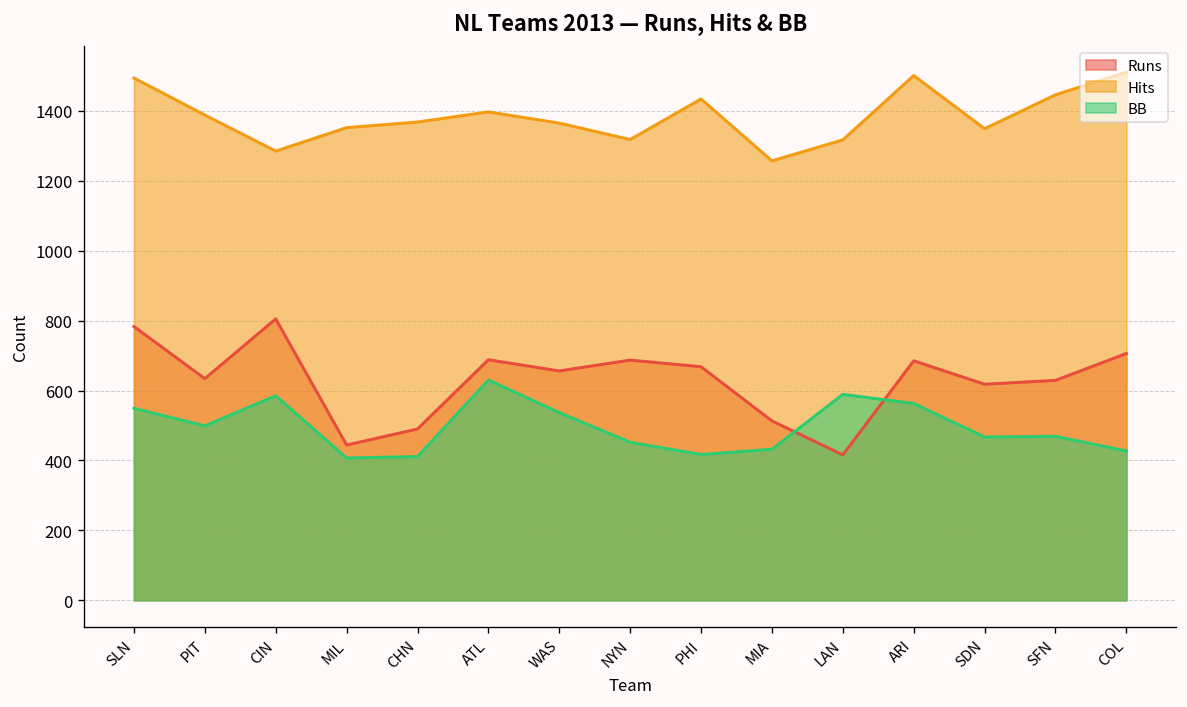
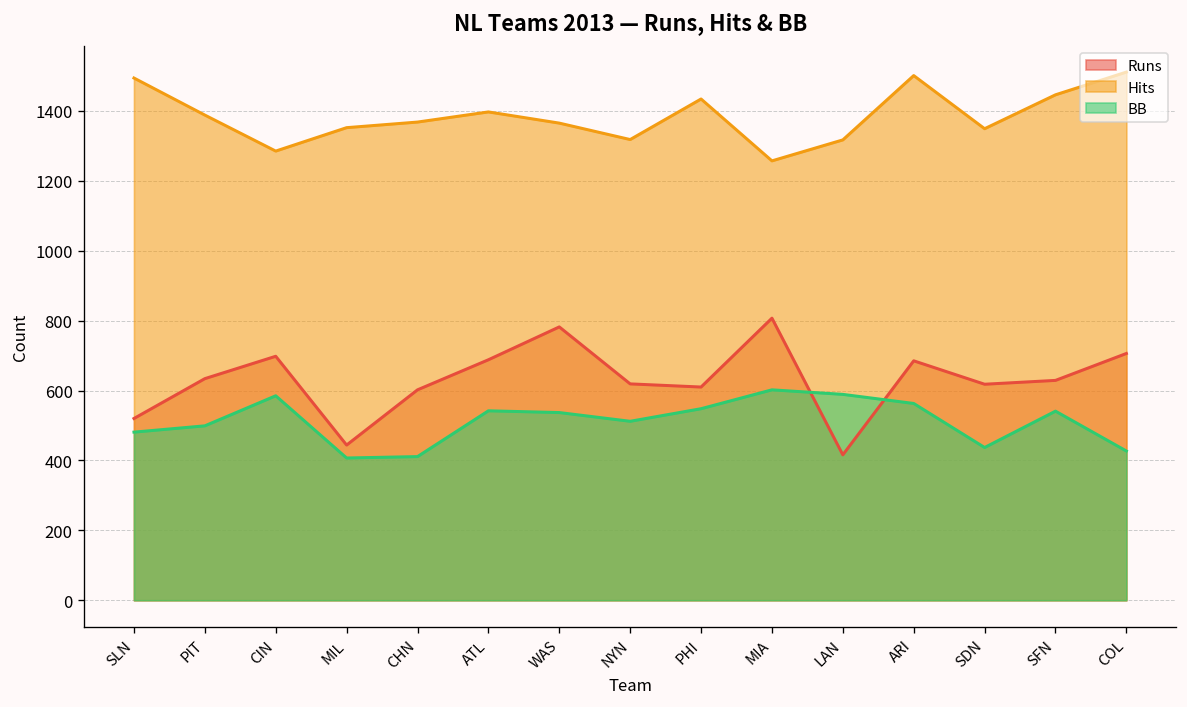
Runs, SLN: 780 -> 520
BB, SLN: 550 -> 480
Runs, CIN: 810 -> 700
Runs, CHN: 490 -> 600
BB, ATL: 630 -> 540
Runs, WAS: 660 -> 780
Runs, NYN: 690 -> 620
BB, NYN: 450 -> 510
Runs, PHI: 670 -> 610
BB, PHI: 420 -> 550
Runs, MIA: 510 -> 810
BB, MIA: 430 -> 600
BB, SDN: 470 -> 440
BB, SFN: 470 -> 540
